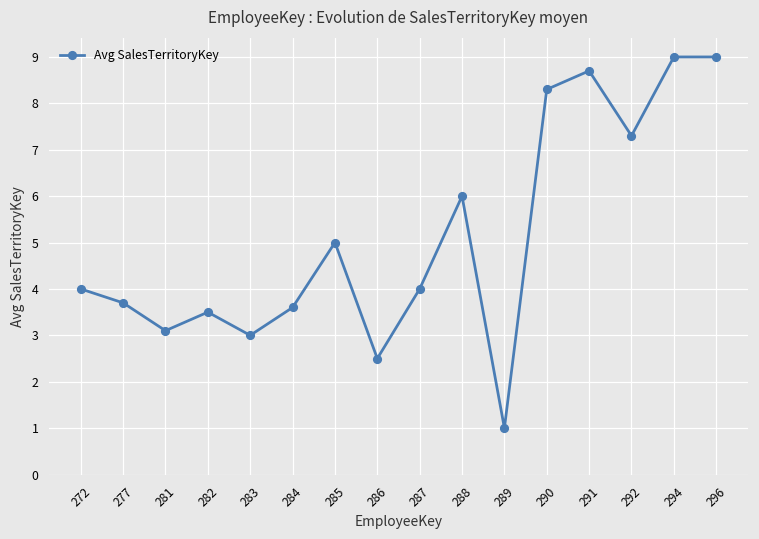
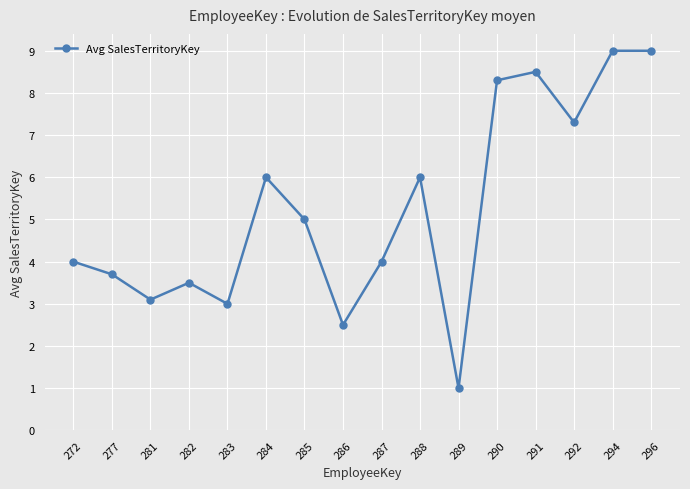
284: 3.6 -> 6.0
291: 8.7 -> 8.5
